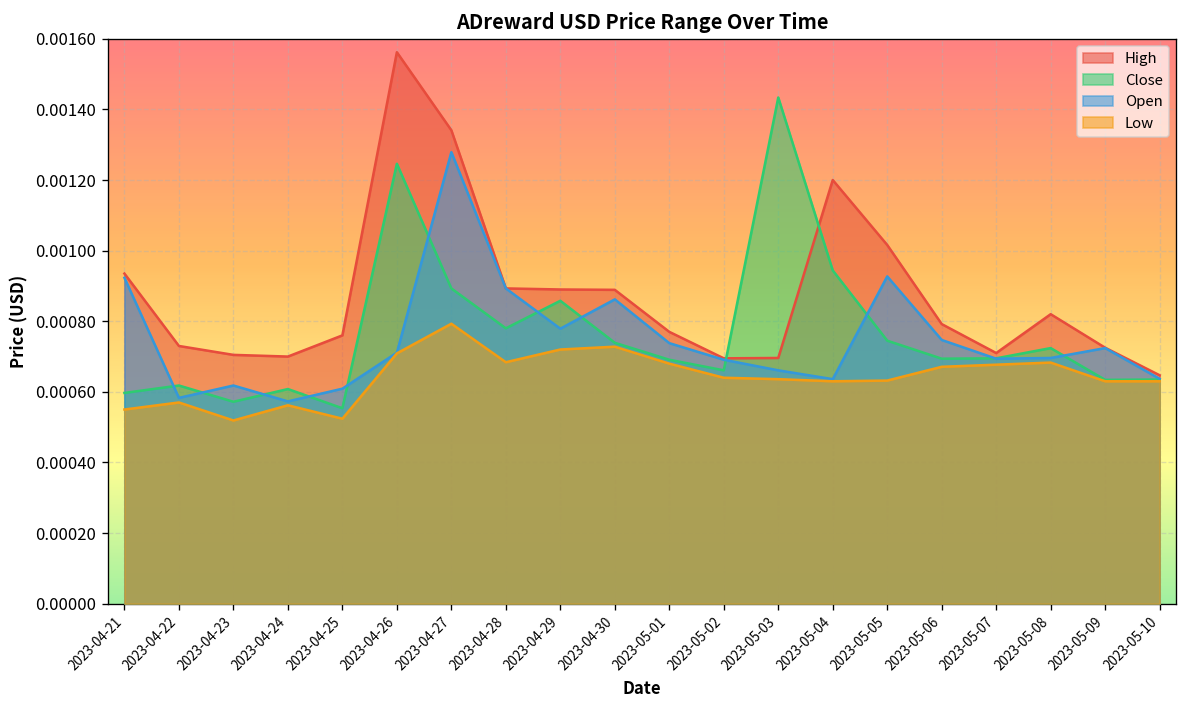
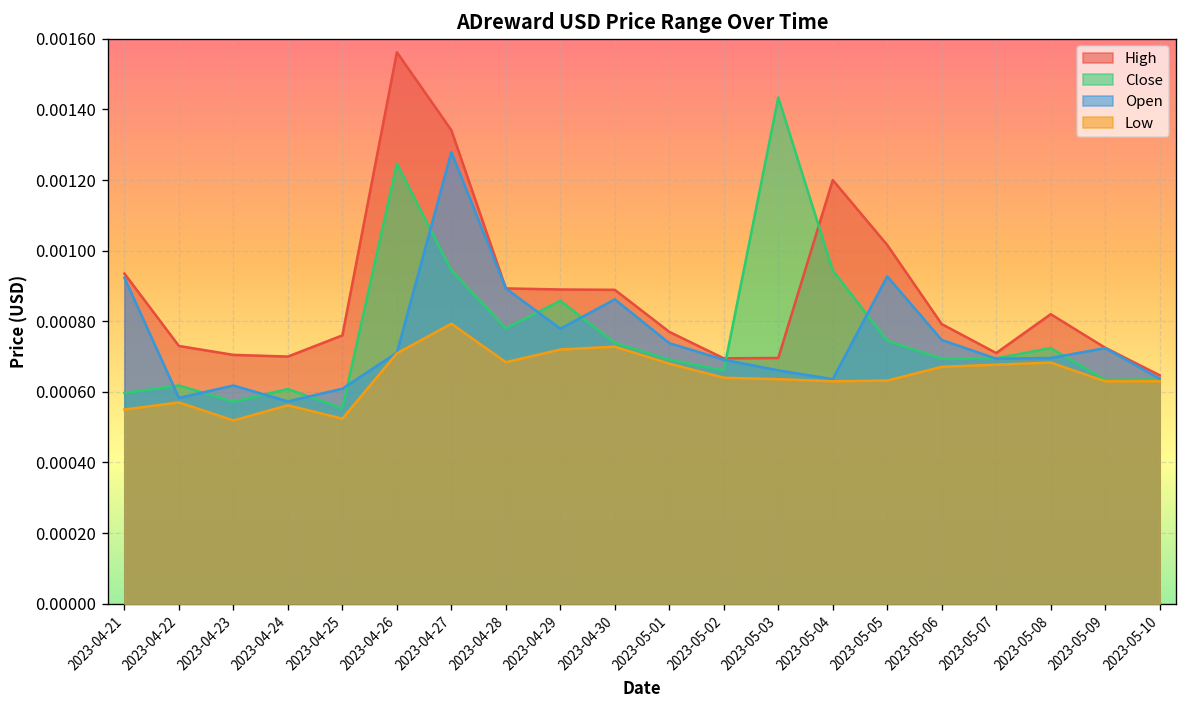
Close, 2023-04-27: 0.00089 -> 0.00094
